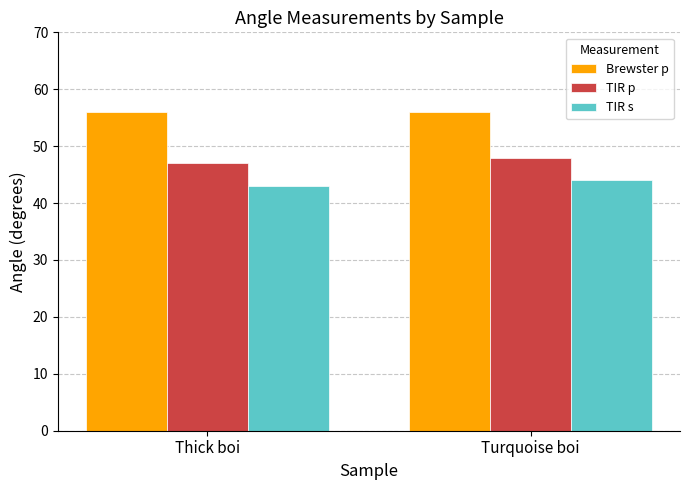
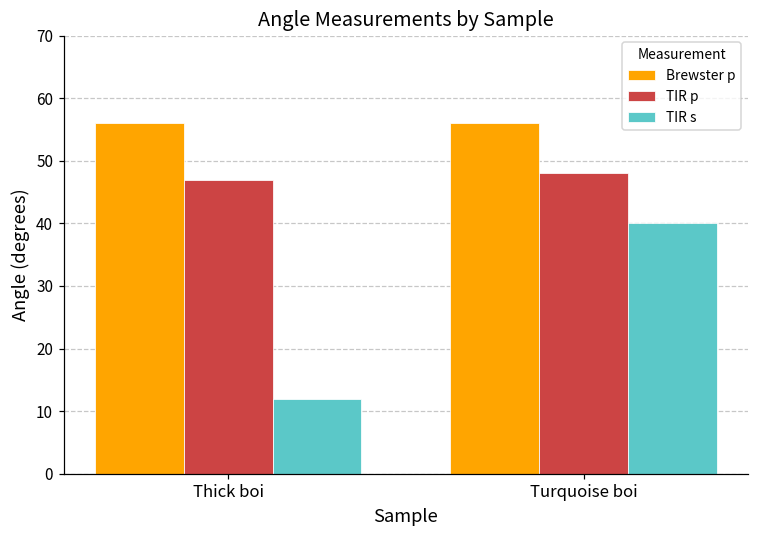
TIR s, Thick boi: 43 -> 12
TIR s, Turquoise boi: 44 -> 40
